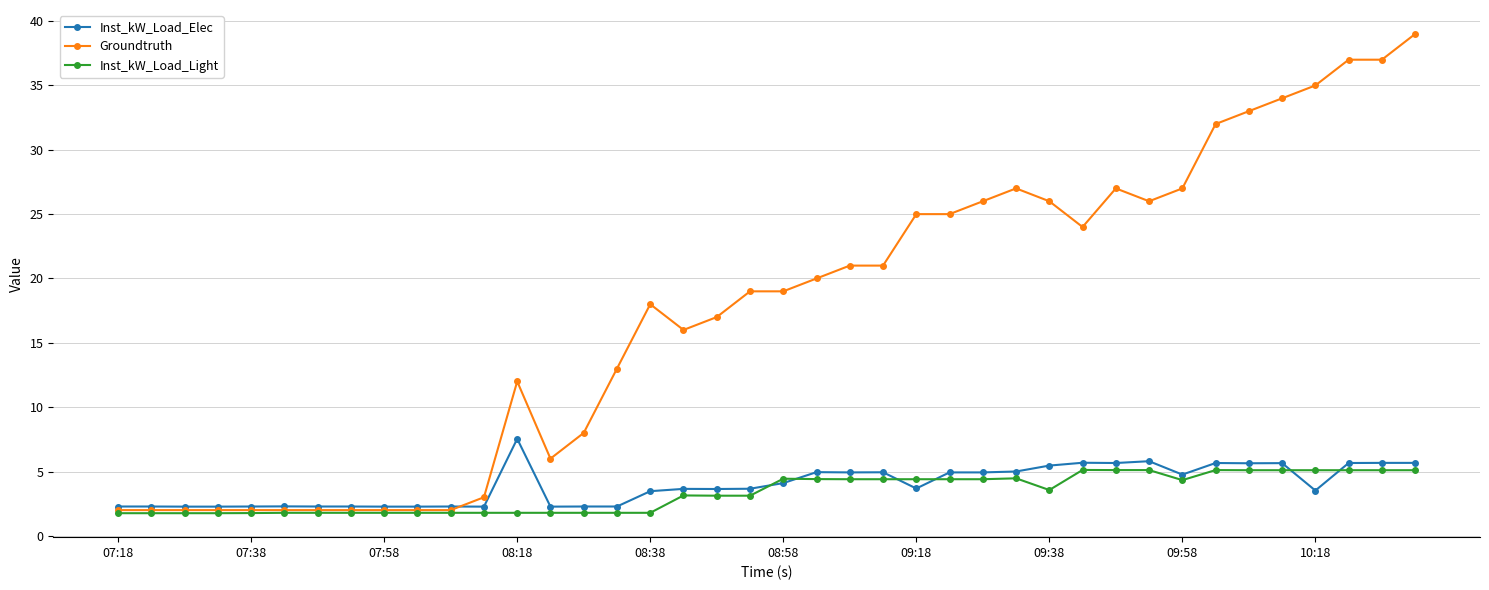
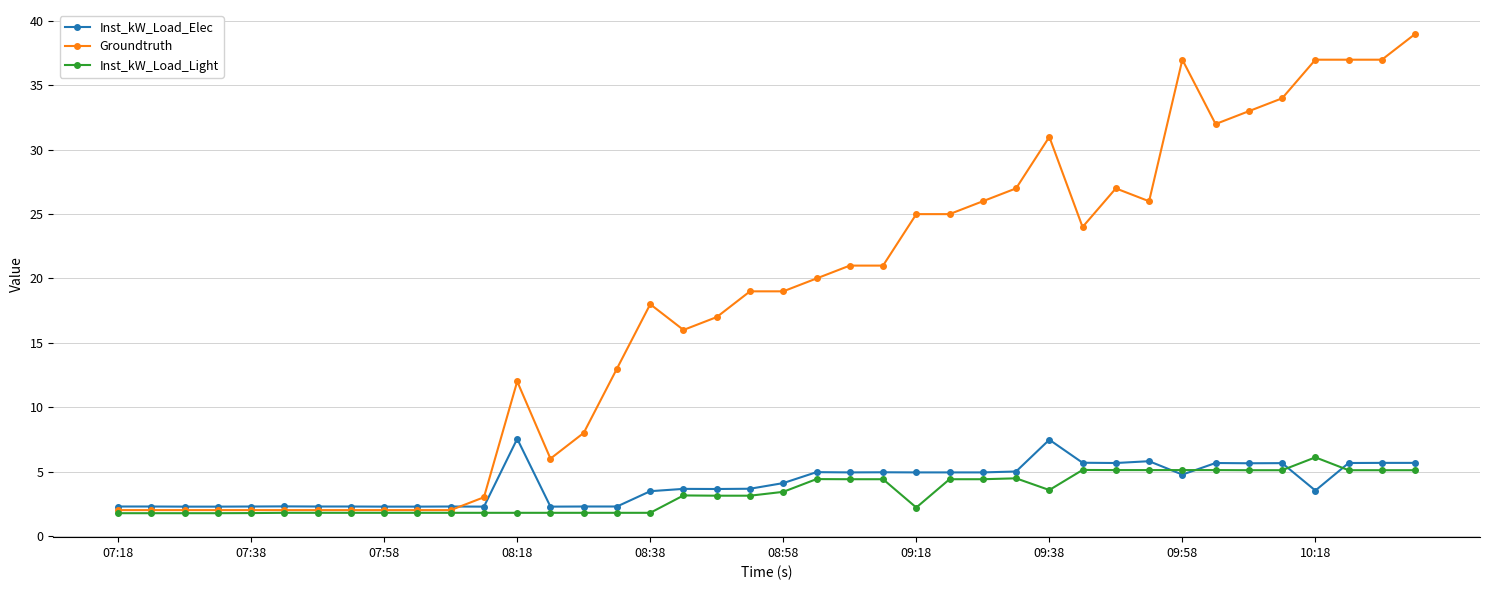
Inst_kW_Load_Light, 08:58: 4.4 -> 3.4
Inst_kW_Load_Elec, 09:18: 3.7 -> 4.9
Inst_kW_Load_Light, 09:18: 4.4 -> 2.2
Inst_kW_Load_Elec, 09:38: 5.5 -> 7.5
Groundtruth, 09:38: 26 -> 31
Groundtruth, 09:58: 27 -> 37
Inst_kW_Load_Light, 09:58: 4.3 -> 5.1
Groundtruth, 10:18: 35 -> 37
Inst_kW_Load_Light, 10:18: 5.1 -> 6.1
